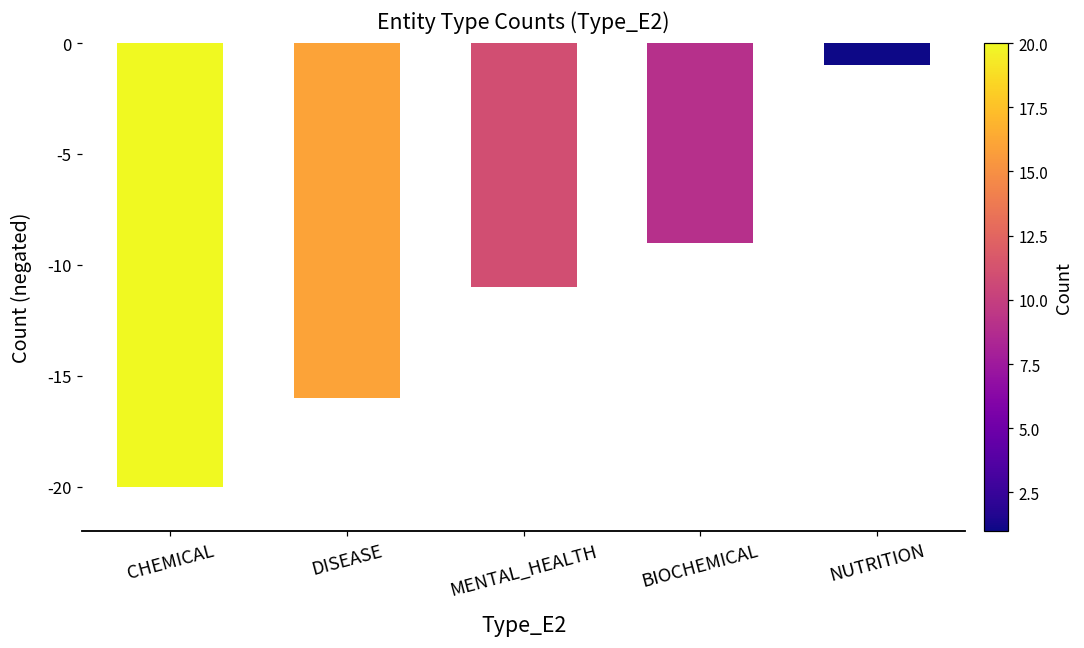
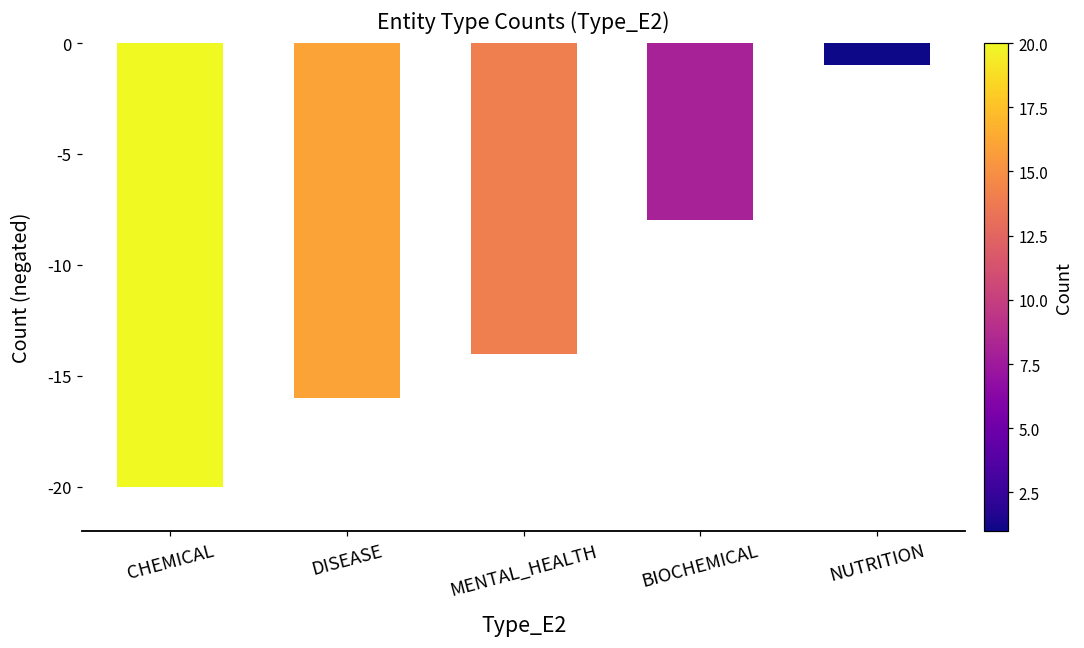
MENTAL_HEALTH: -11.0 -> -14.0
BIOCHEMICAL: -9.0 -> -8.0
